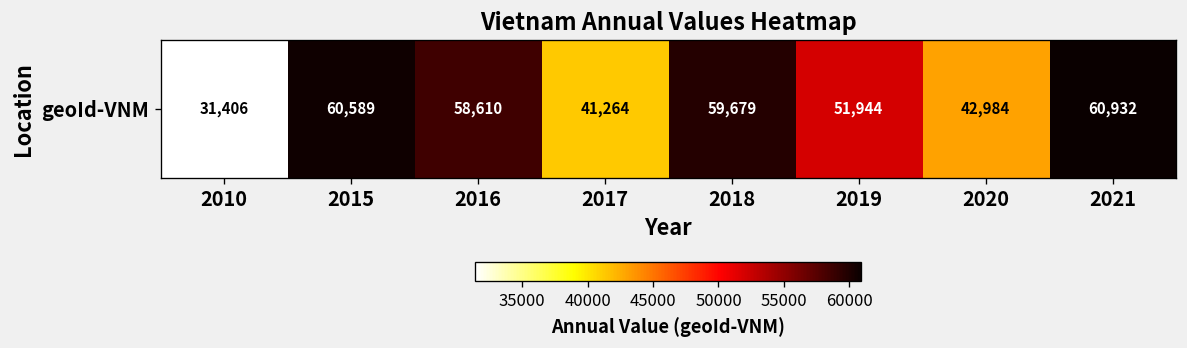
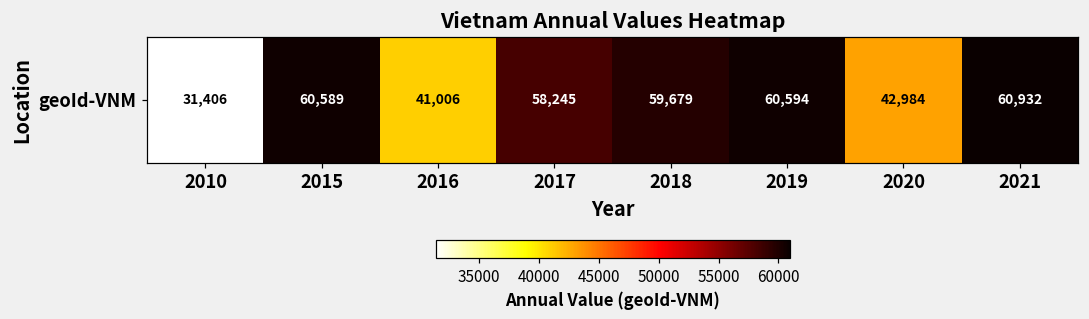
geoId-VNM, 2016: 58,610 -> 41,006
geoId-VNM, 2017: 41,264 -> 58,245
geoId-VNM, 2019: 51,944 -> 60,594
